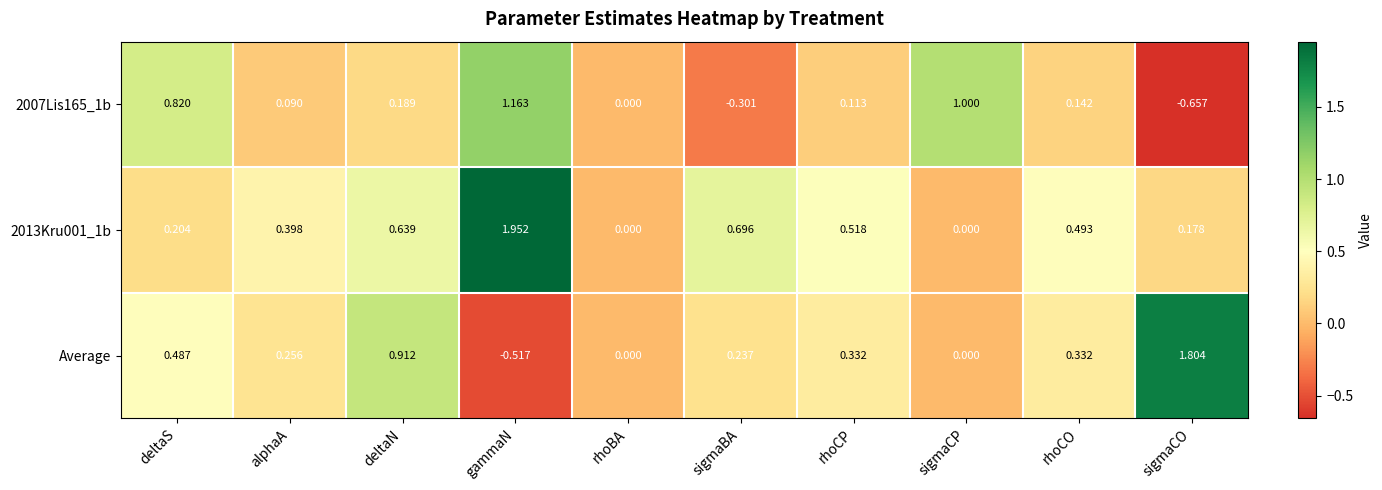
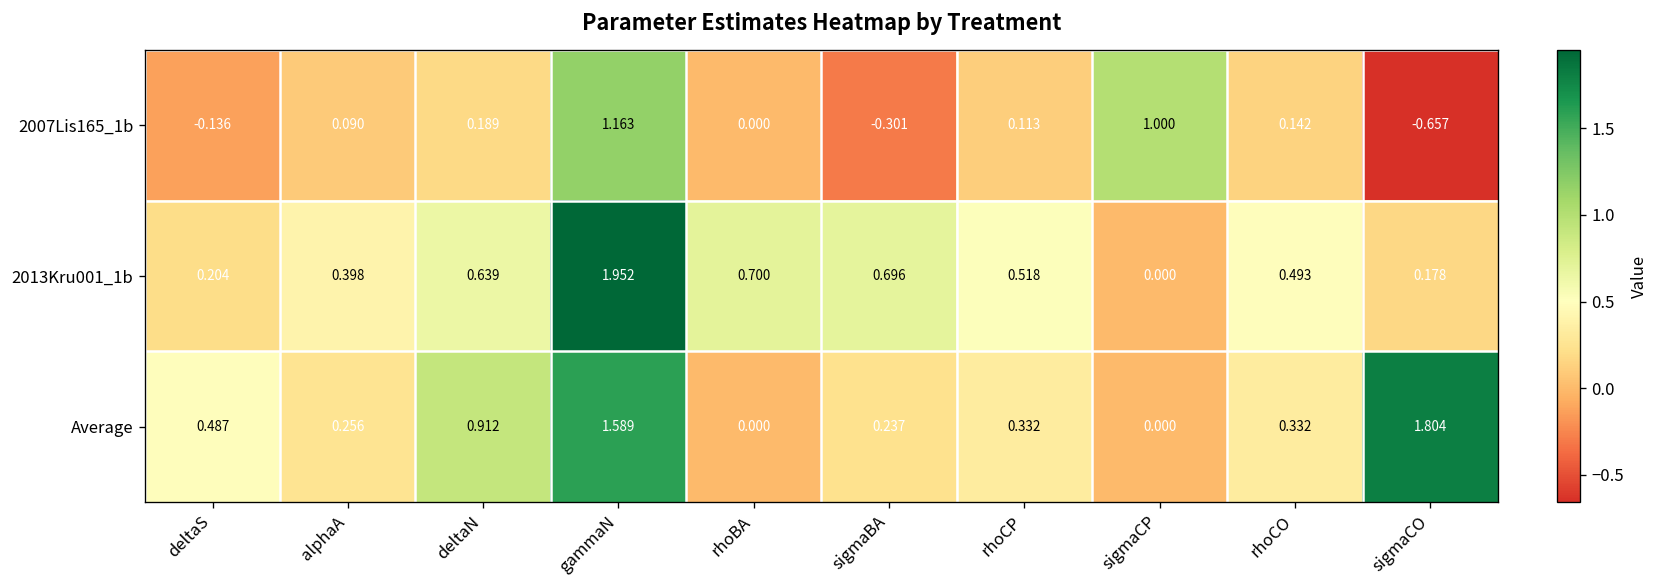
2007Lis165_1b, deltaS: 0.820 -> -0.136
2013Kru001_1b, rhoBA: 0.000 -> 0.700
Average, gammaN: -0.517 -> 1.589
